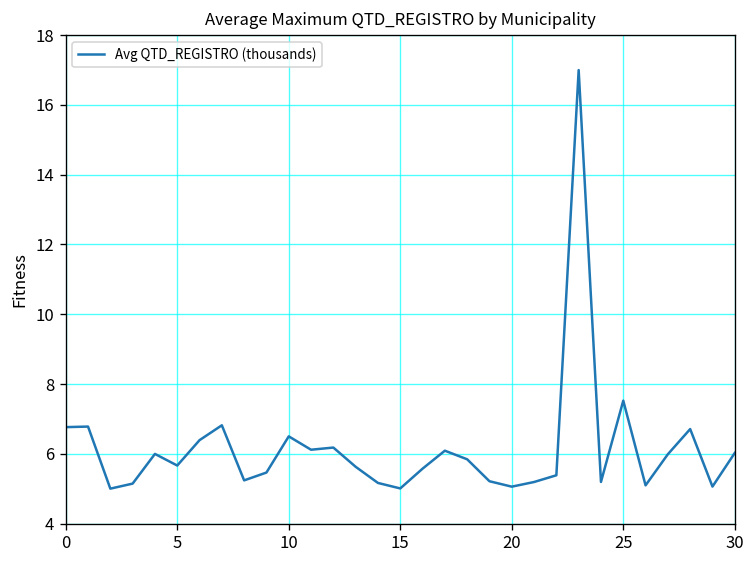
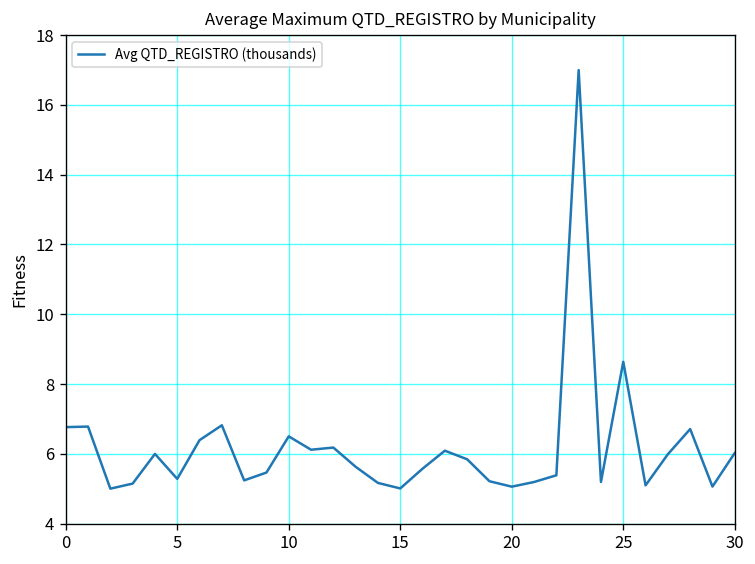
5: 5.7 -> 5.3
25: 7.5 -> 8.6
